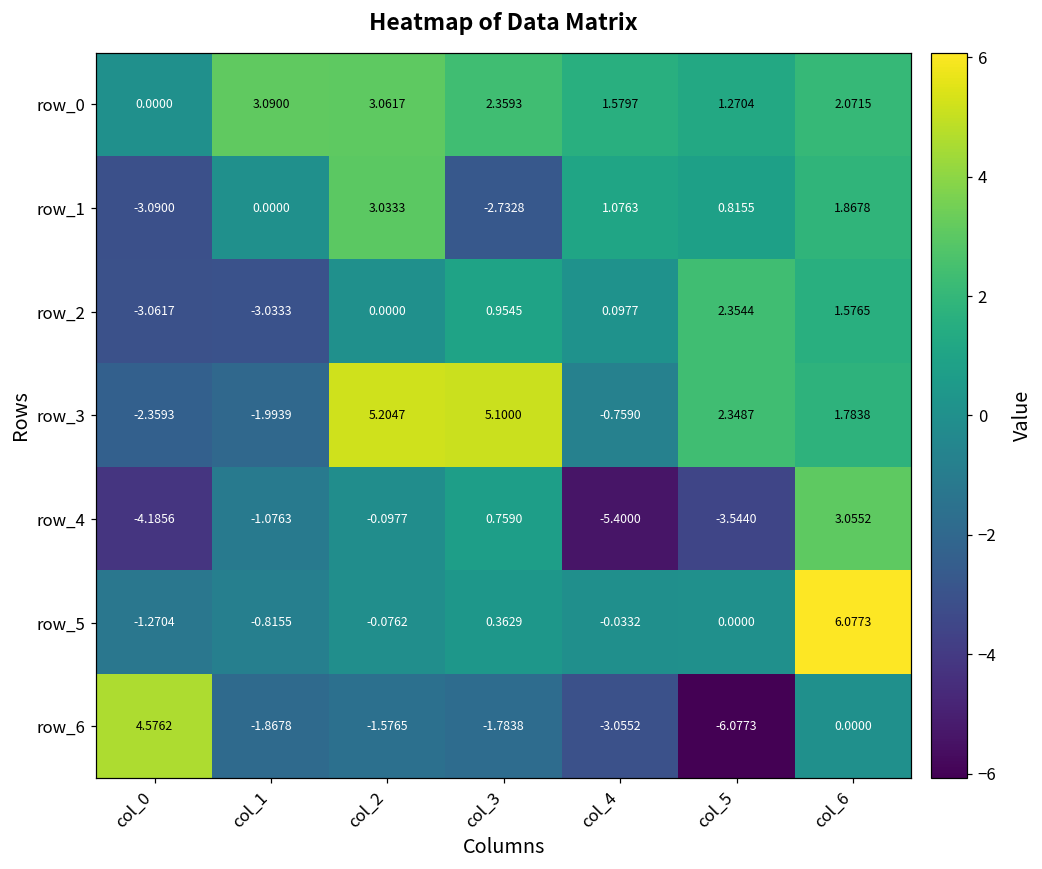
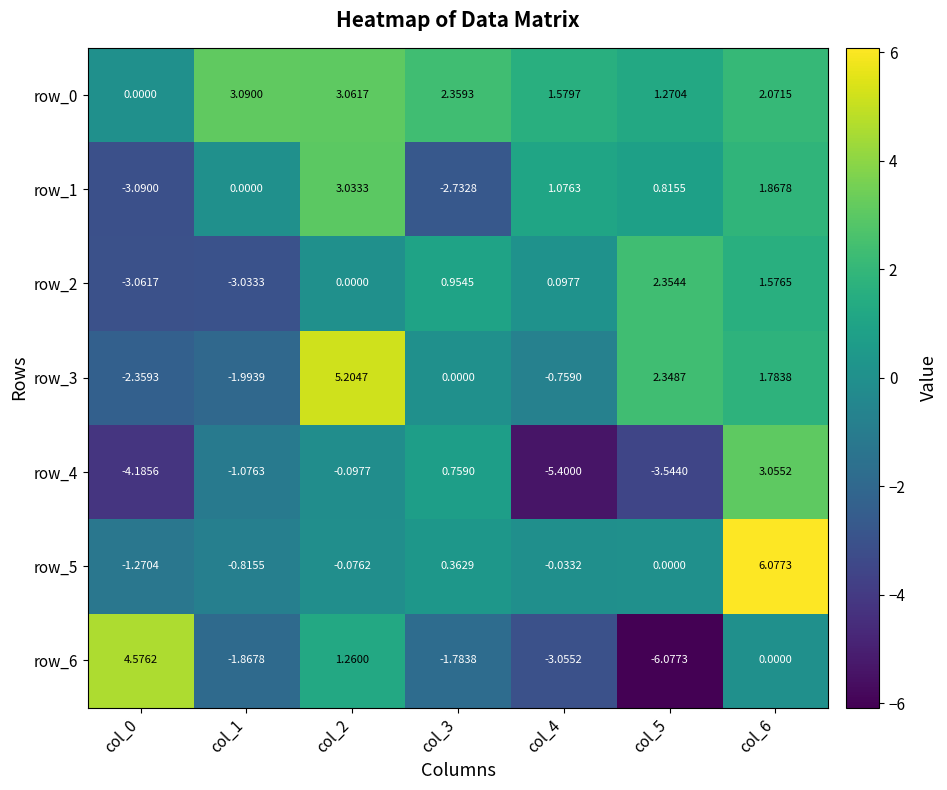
row_3, col_3: 5.1000 -> 0.0000
row_6, col_2: -1.5765 -> 1.2600
